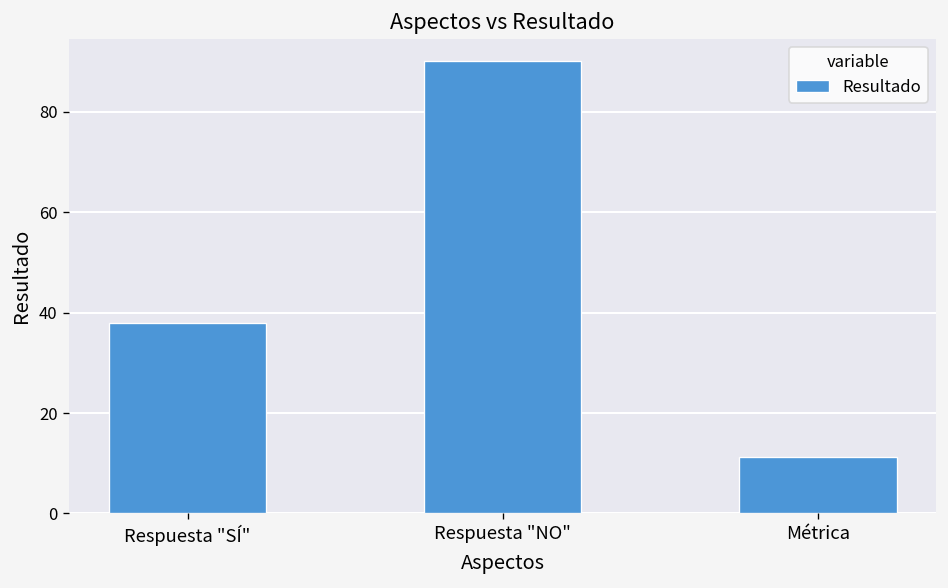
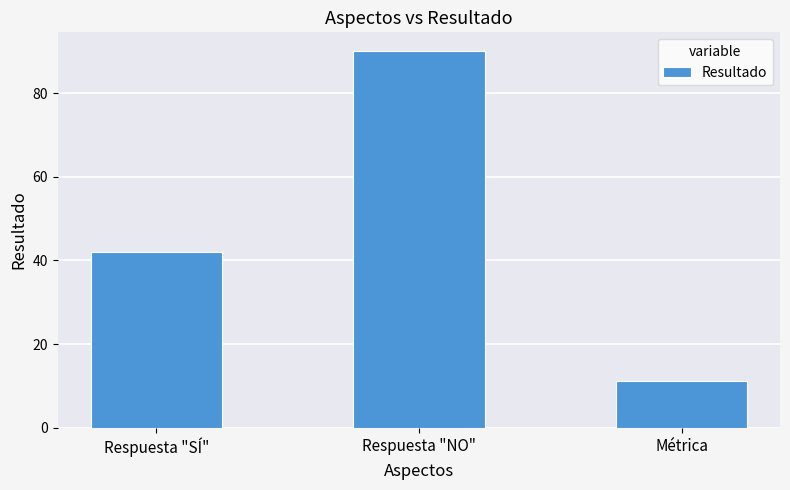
Respuesta "SÍ": 38 -> 42
